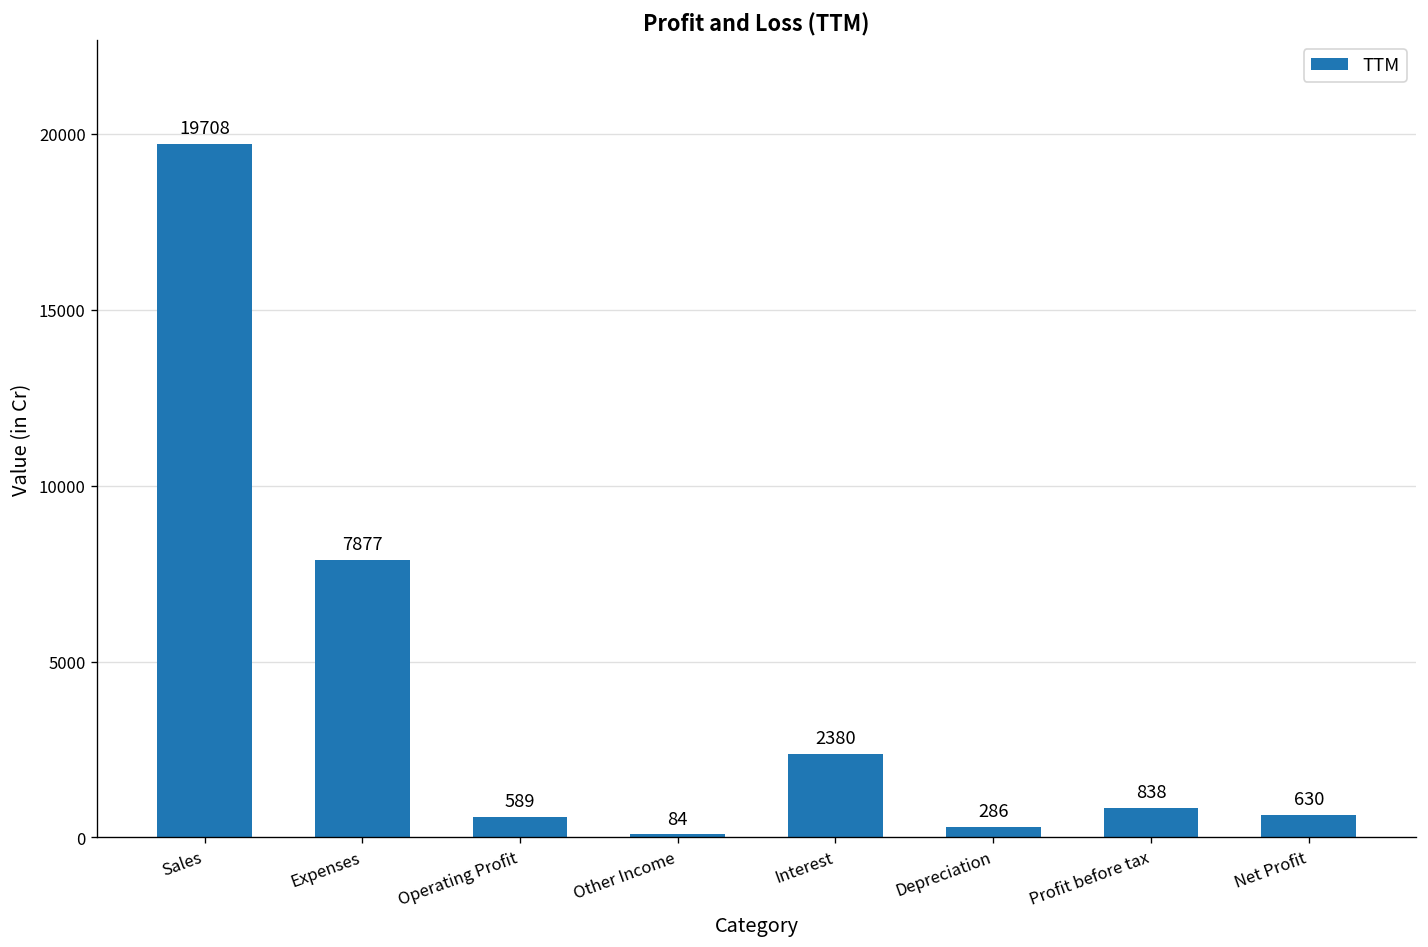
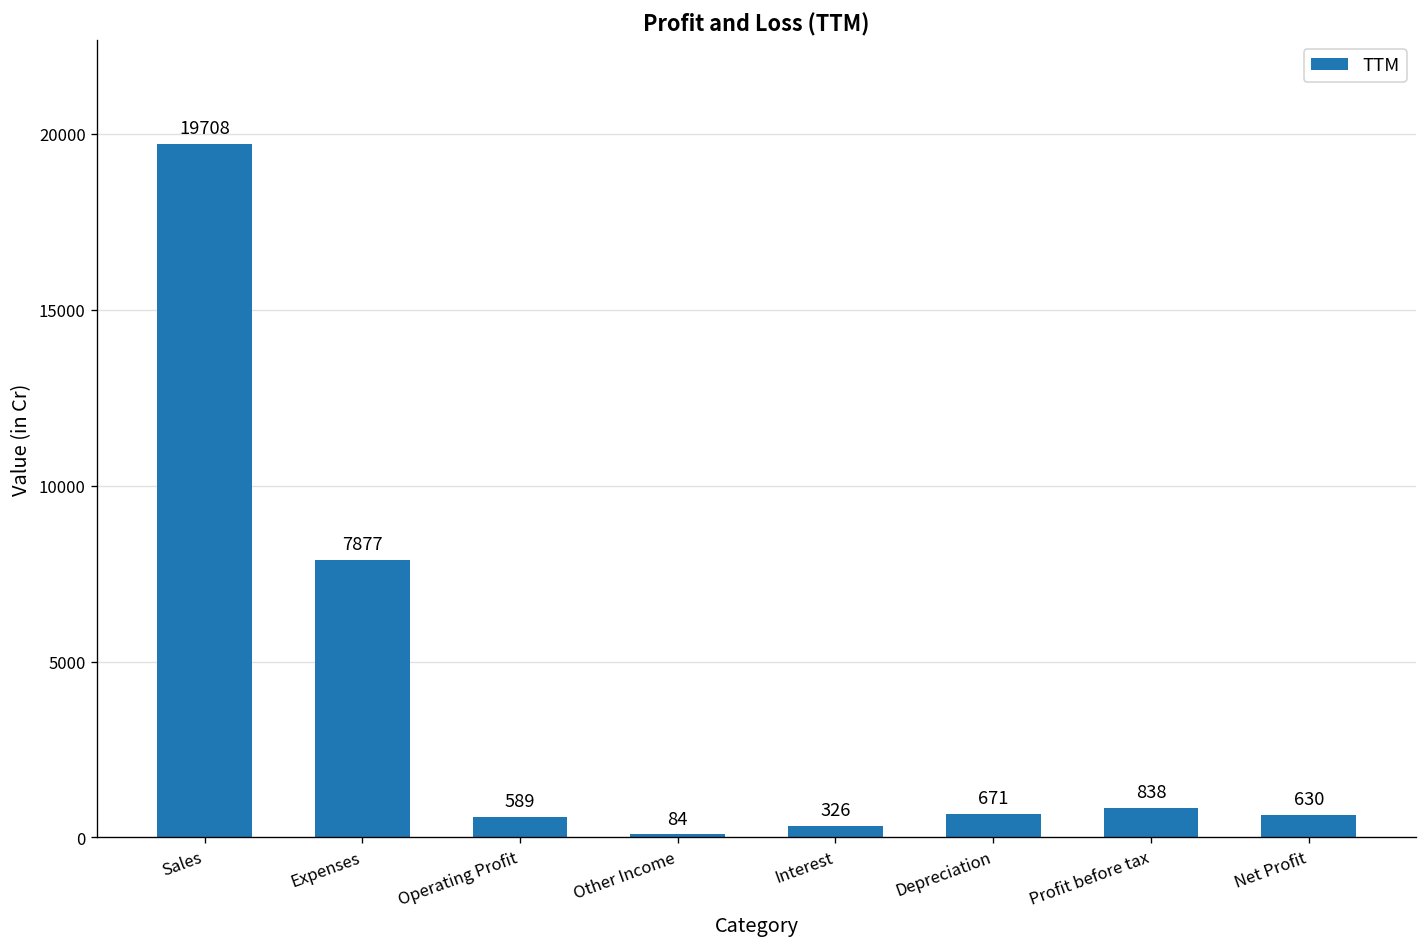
Interest: 2380 -> 326
Depreciation: 286 -> 671
